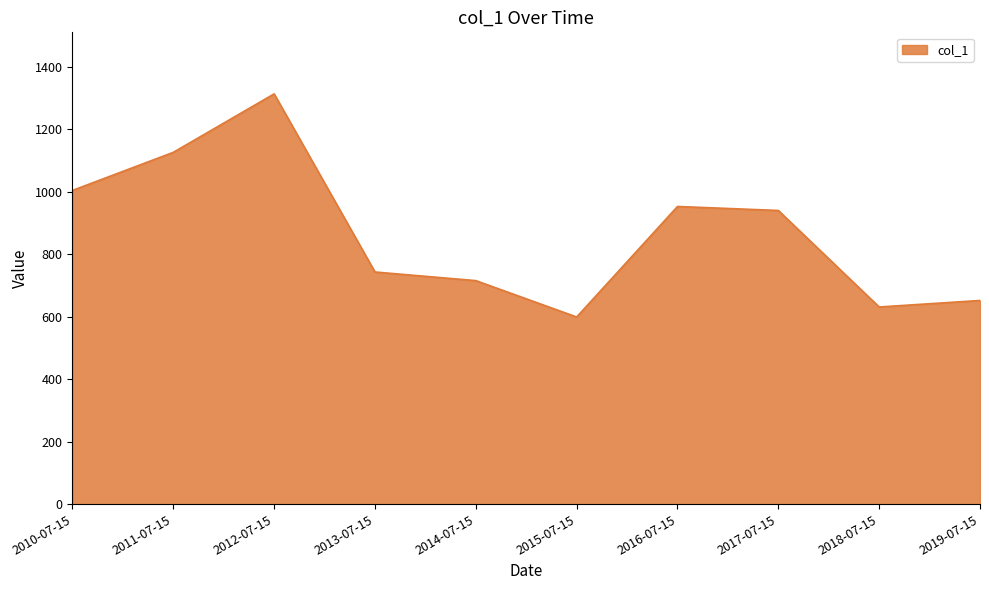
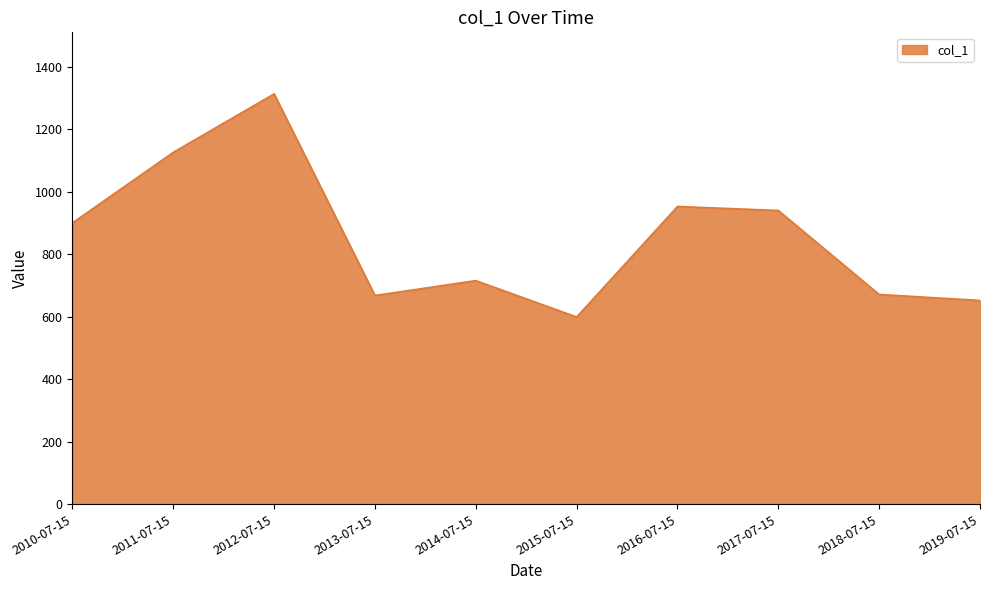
2010-07-15: 1000 -> 900
2013-07-15: 740 -> 670
2018-07-15: 630 -> 670
